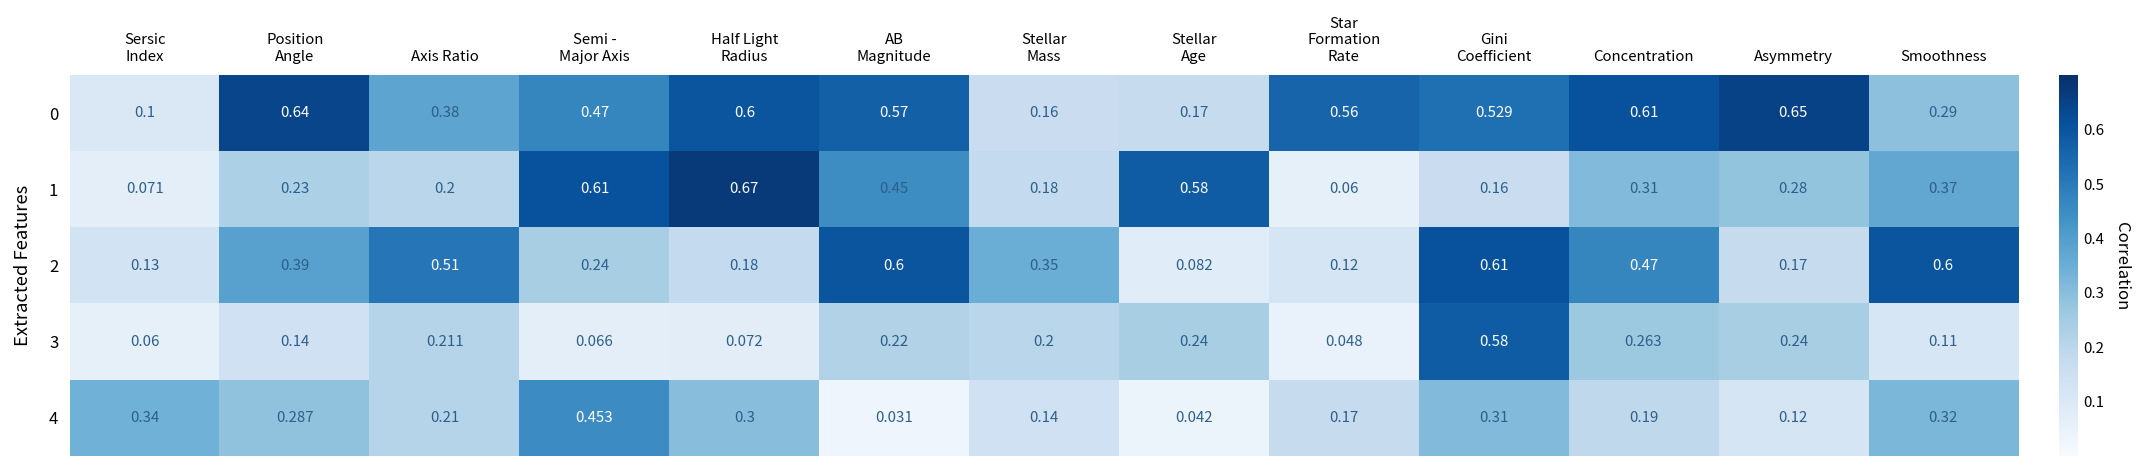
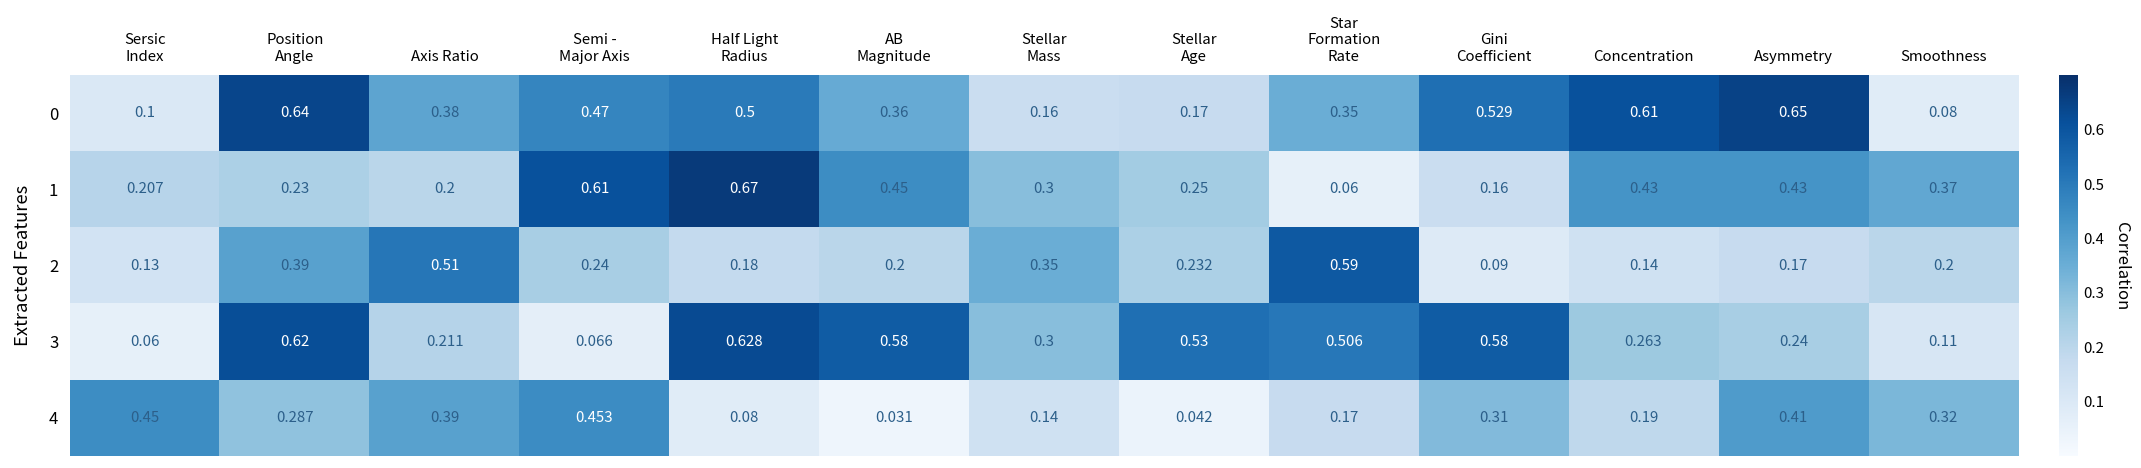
0, Half Light Radius: 0.6 -> 0.5
0, AB Magnitude: 0.57 -> 0.36
0, Star Formation Rate: 0.56 -> 0.35
0, Smoothness: 0.29 -> 0.08
1, Sersic Index: 0.071 -> 0.207
1, Stellar Mass: 0.18 -> 0.3
1, Stellar Age: 0.58 -> 0.25
1, Concentration: 0.31 -> 0.43
1, Asymmetry: 0.28 -> 0.43
2, AB Magnitude: 0.6 -> 0.2
2, Stellar Age: 0.082 -> 0.232
2, Star Formation Rate: 0.12 -> 0.59
2, Gini Coefficient: 0.61 -> 0.09
2, Concentration: 0.47 -> 0.14
2, Smoothness: 0.6 -> 0.2
3, Position Angle: 0.14 -> 0.62
3, Half Light Radius: 0.072 -> 0.628
3, AB Magnitude: 0.22 -> 0.58
3, Stellar Mass: 0.2 -> 0.3
3, Stellar Age: 0.24 -> 0.53
3, Star Formation Rate: 0.048 -> 0.506
4, Sersic Index: 0.34 -> 0.45
4, Axis Ratio: 0.21 -> 0.39
4, Half Light Radius: 0.3 -> 0.08
4, Asymmetry: 0.12 -> 0.41
